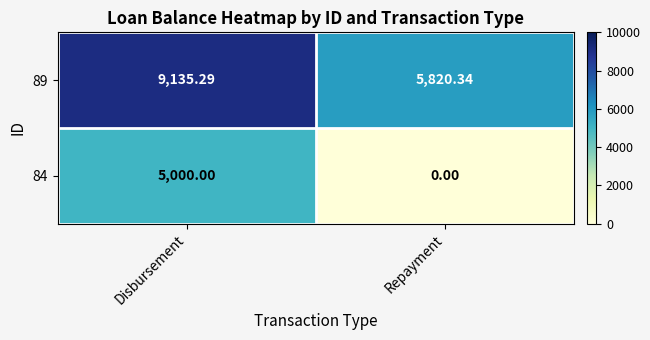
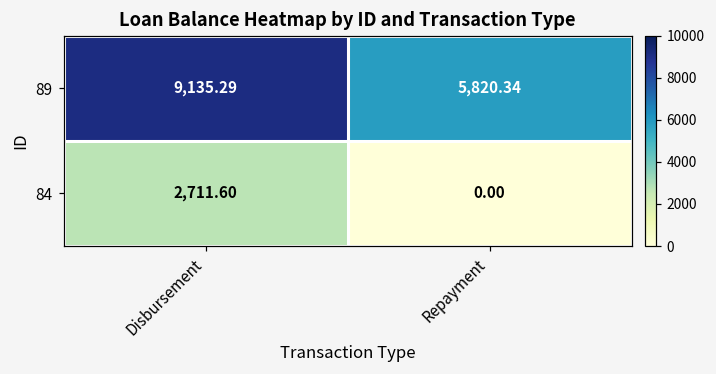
84, Disbursement: 5,000.00 -> 2,711.60
